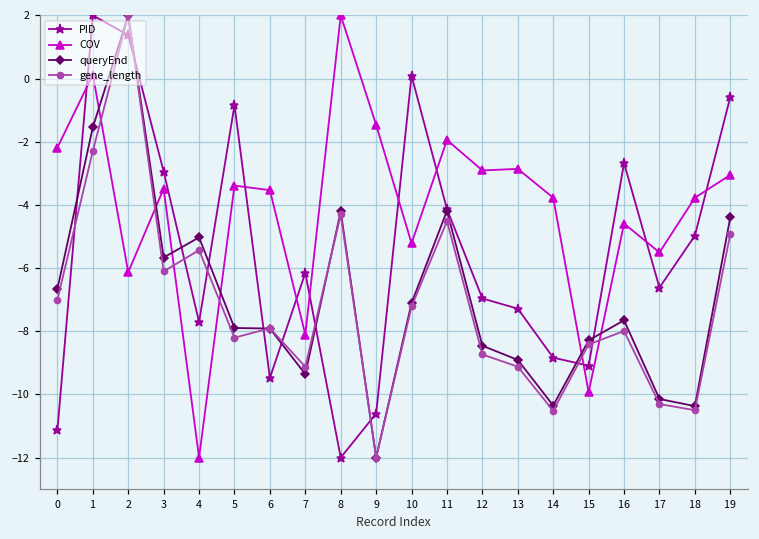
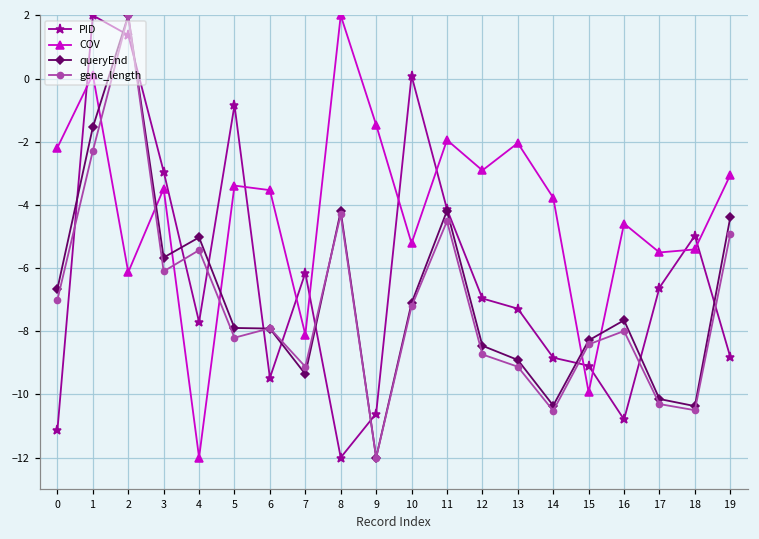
COV, 13: -2.9 -> -2.0
PID, 16: -2.7 -> -10.8
COV, 18: -3.8 -> -5.4
PID, 19: -0.6 -> -8.8
